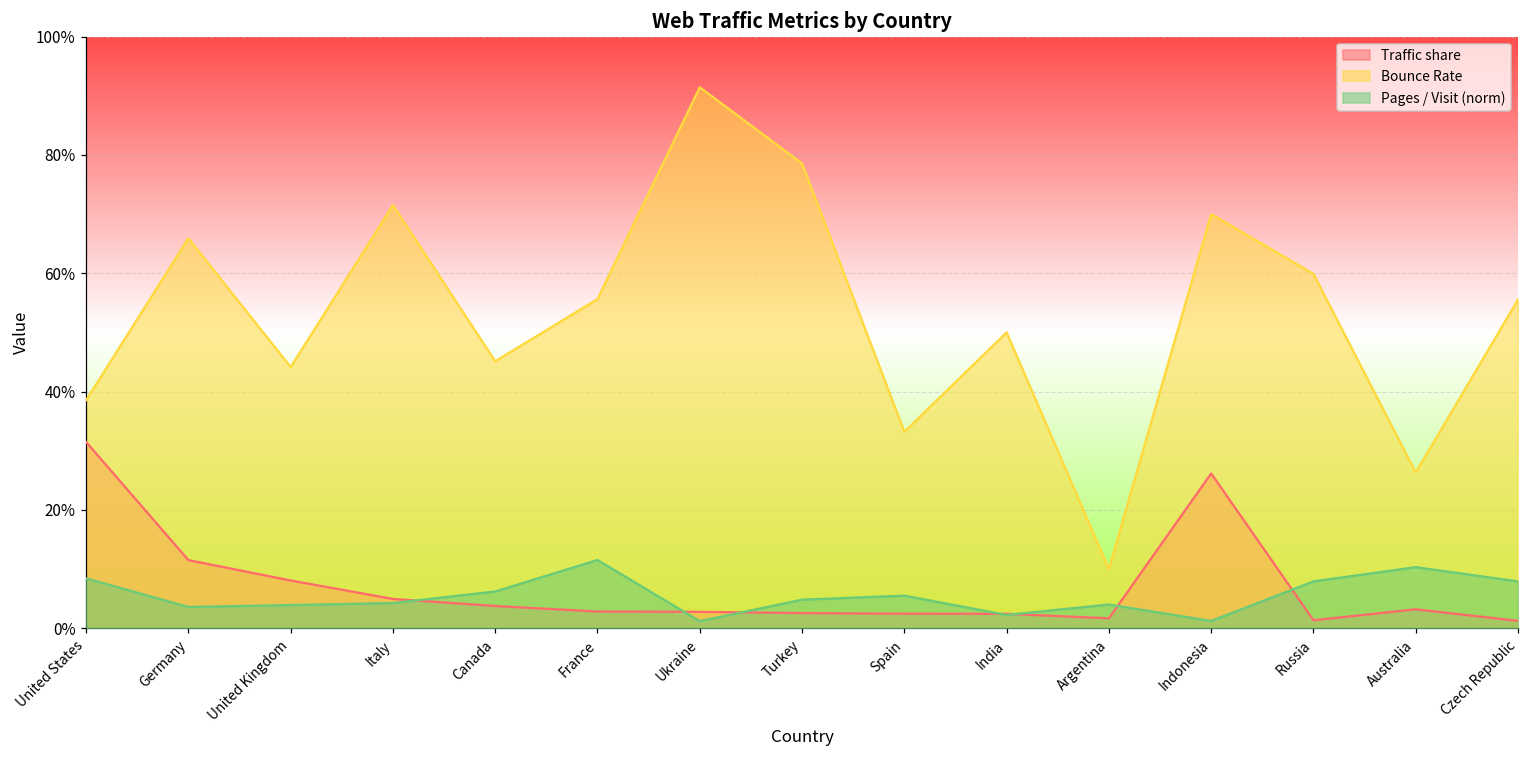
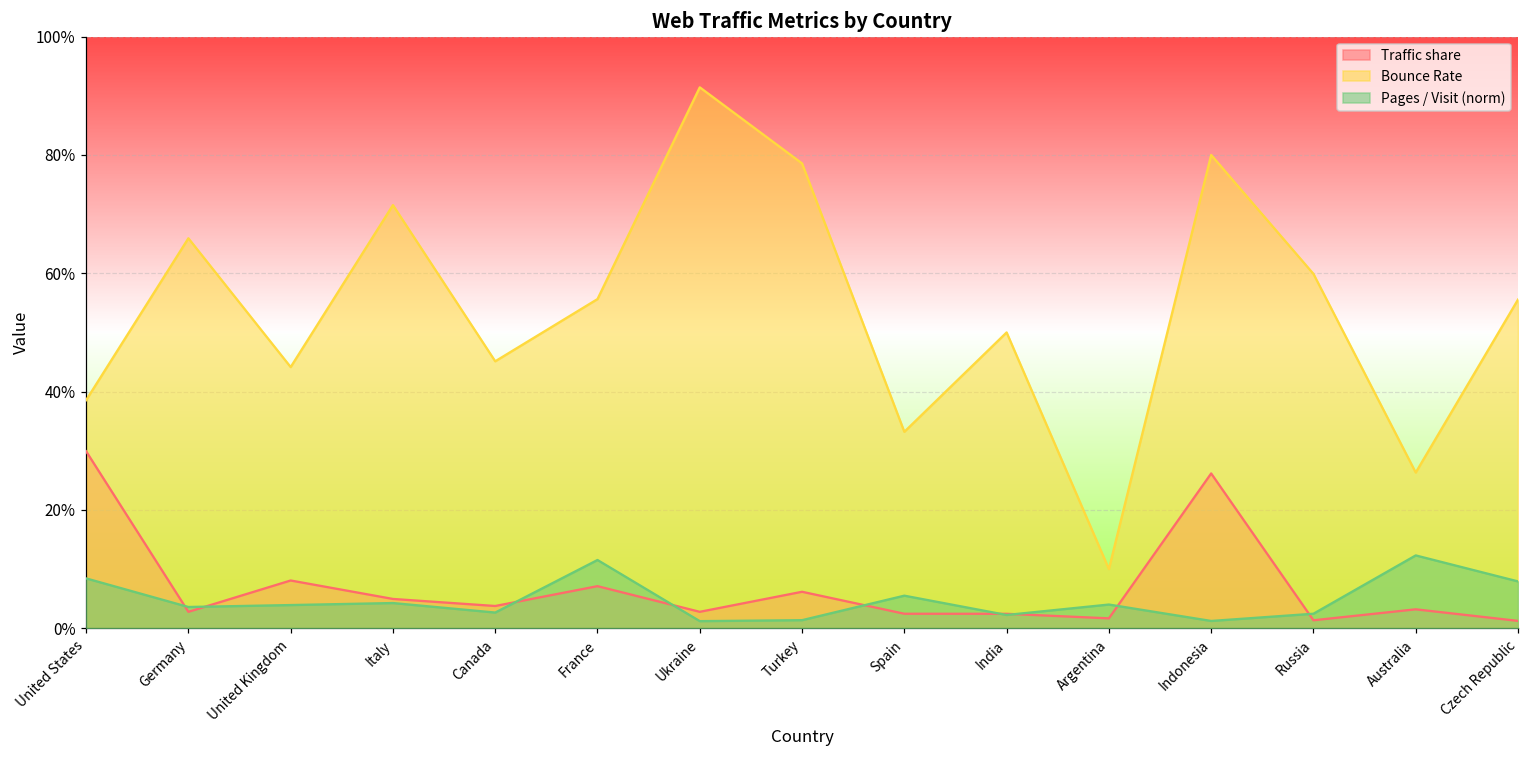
Traffic share, United States: 31% -> 30%
Traffic share, Germany: 12% -> 3%
Pages / Visit (norm), Canada: 6% -> 3%
Traffic share, France: 3% -> 7%
Traffic share, Turkey: 3% -> 6%
Pages / Visit (norm), Turkey: 5% -> 1%
Bounce Rate, Indonesia: 70% -> 80%
Pages / Visit (norm), Russia: 8% -> 2%
Pages / Visit (norm), Australia: 10% -> 12%
